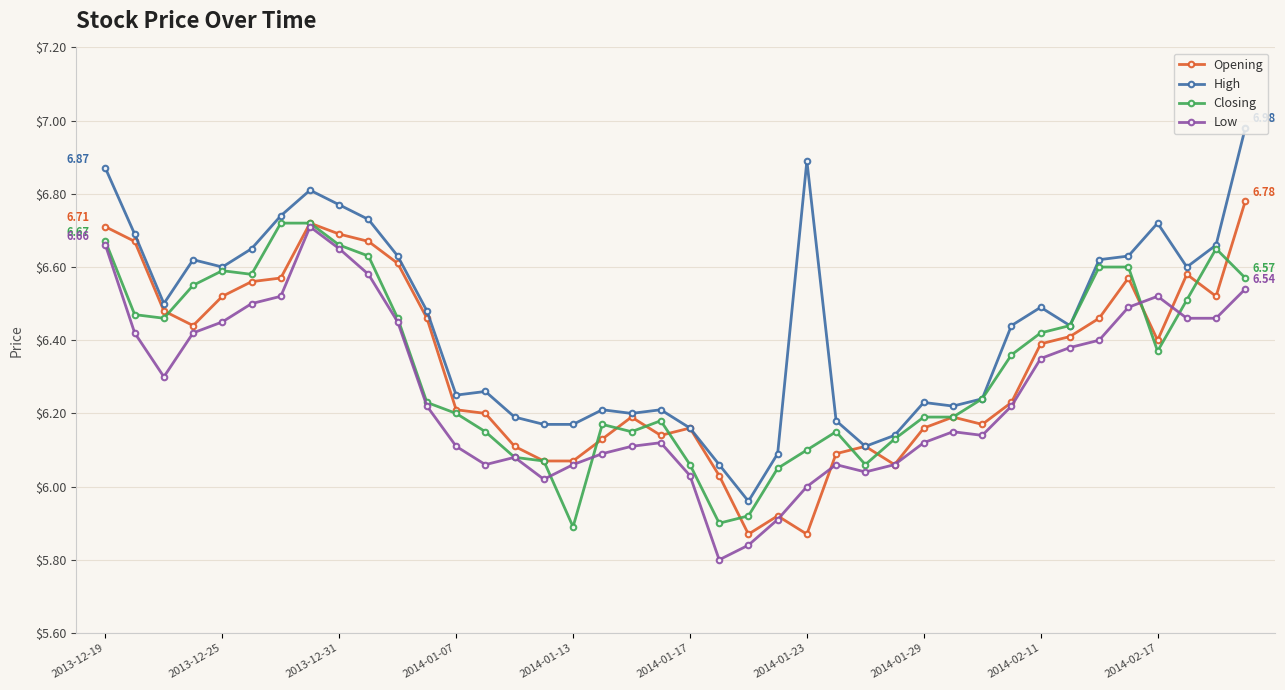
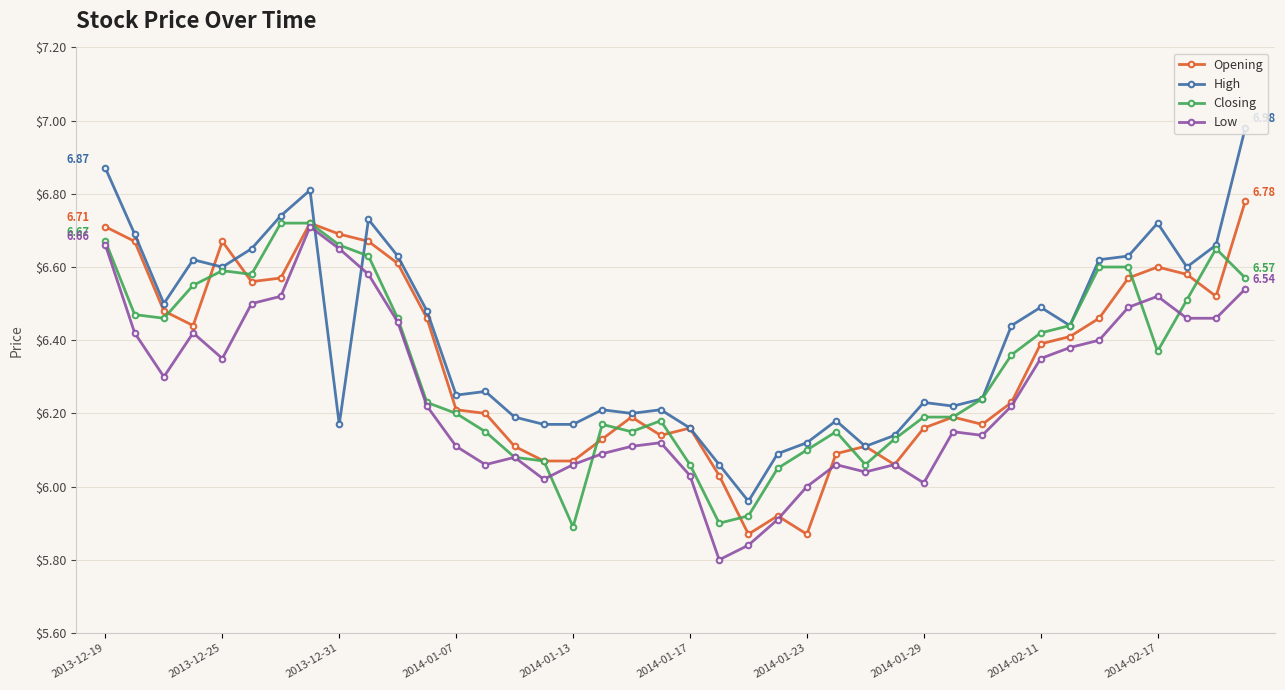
Opening, 2013-12-25: $6.52 -> $6.67
Low, 2013-12-25: $6.45 -> $6.35
High, 2013-12-31: $6.77 -> $6.17
High, 2014-01-23: $6.89 -> $6.12
Low, 2014-01-29: $6.12 -> $6.01
Opening, 2014-02-17: $6.4 -> $6.6
